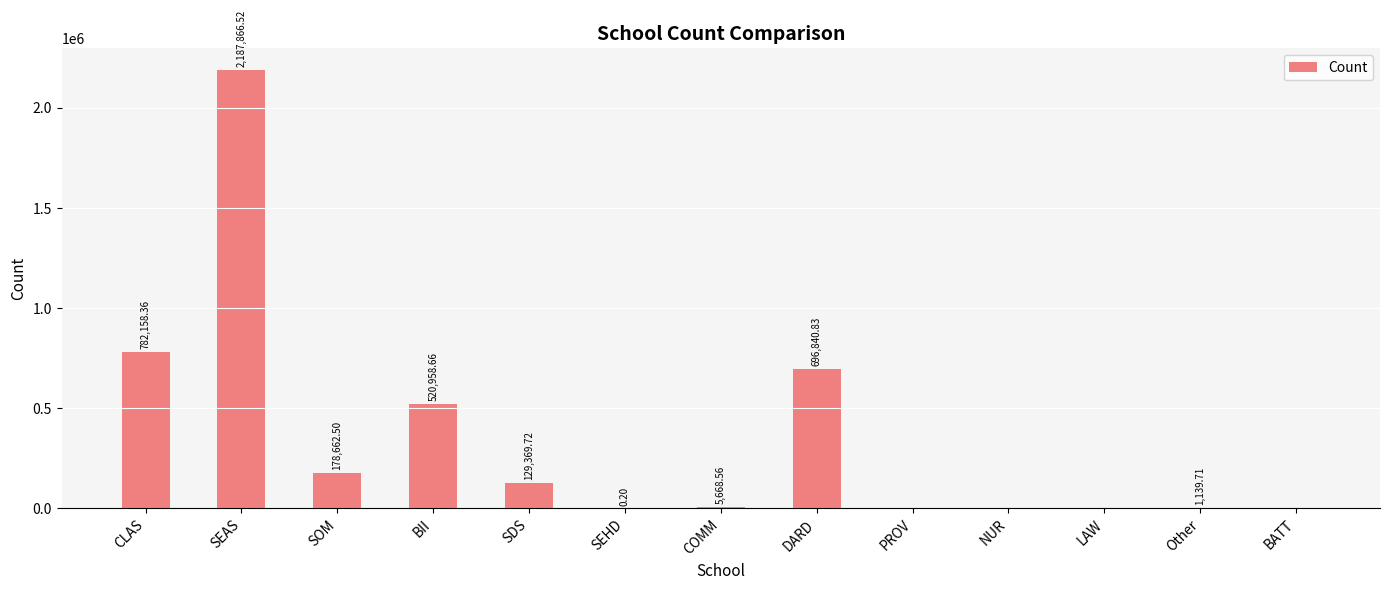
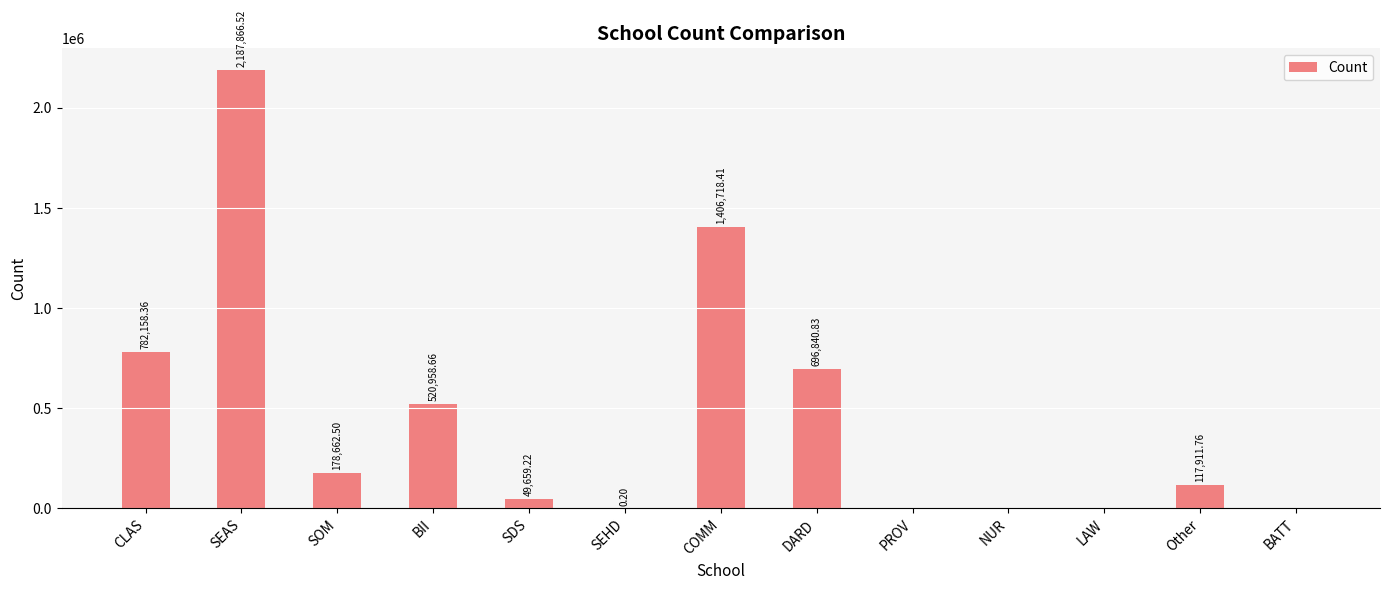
SDS: 129,369.72 -> 49,659.22
COMM: 5,668.56 -> 1,406,718.41
Other: 1,139.71 -> 117,911.76
